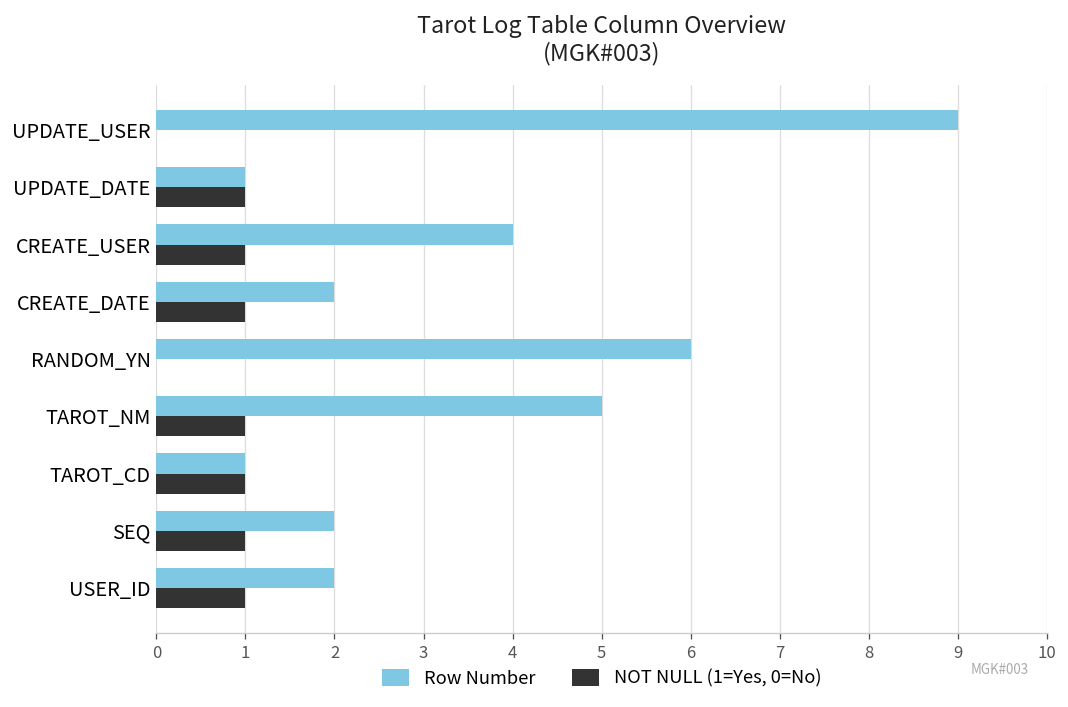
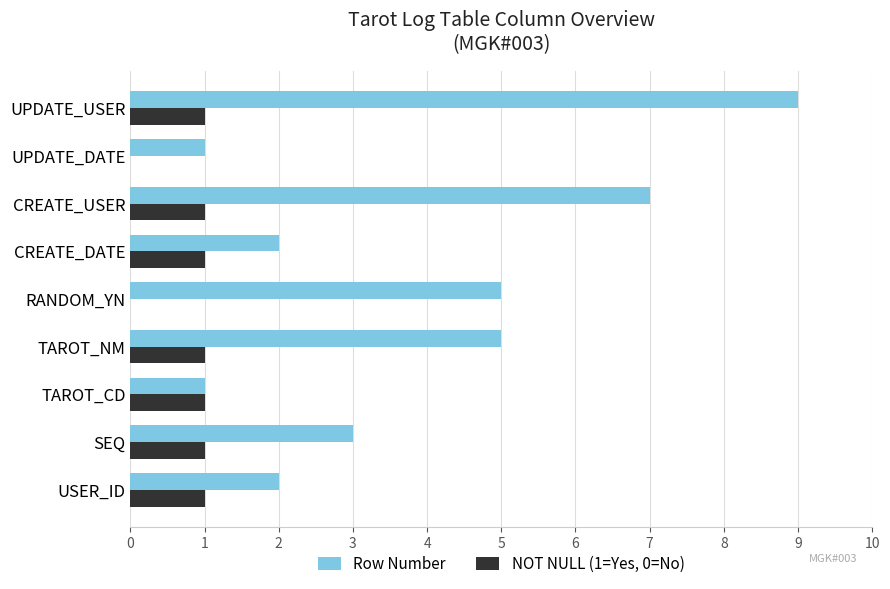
NOT NULL (1=Yes, 0=No), UPDATE_USER: 0 -> 1
NOT NULL (1=Yes, 0=No), UPDATE_DATE: 1 -> 0
Row Number, CREATE_USER: 4 -> 7
Row Number, RANDOM_YN: 6 -> 5
Row Number, SEQ: 2 -> 3
